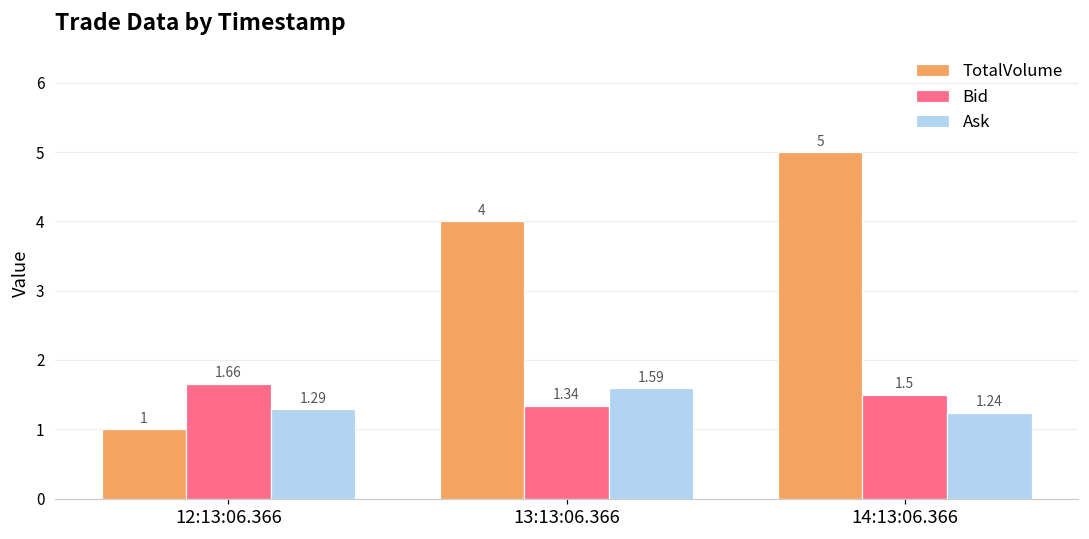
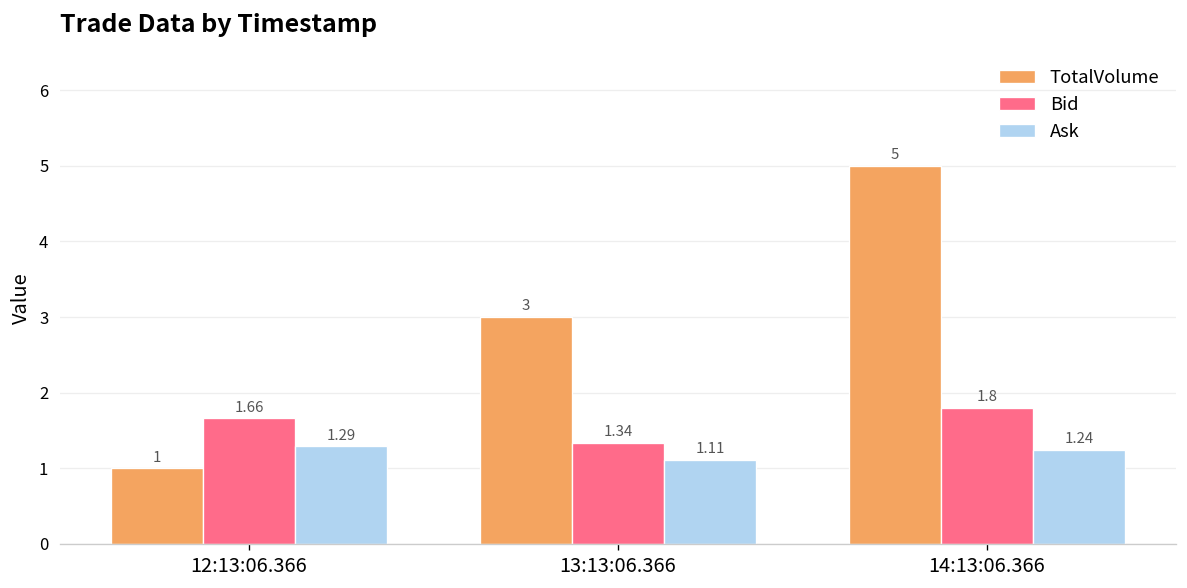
TotalVolume, 13:13:06.366: 4 -> 3
Ask, 13:13:06.366: 1.59 -> 1.11
Bid, 14:13:06.366: 1.5 -> 1.8
